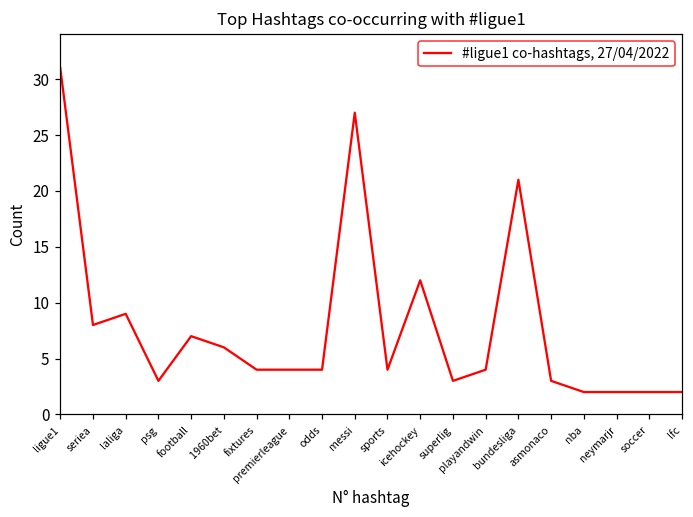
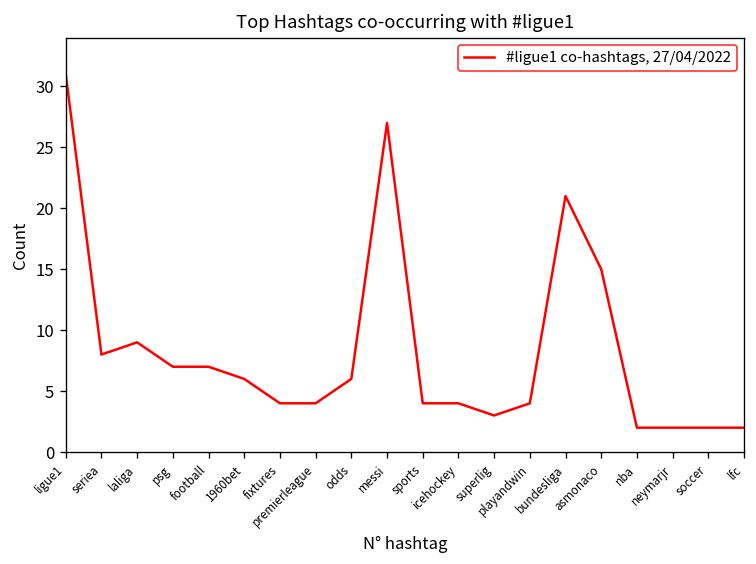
psg: 3 -> 7
odds: 4 -> 6
icehockey: 12 -> 4
asmonaco: 3 -> 15
